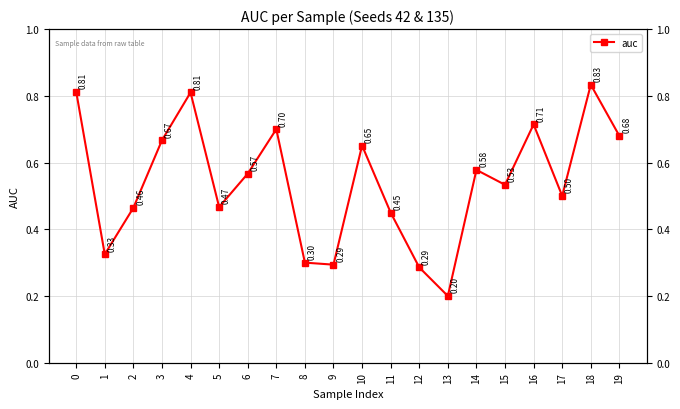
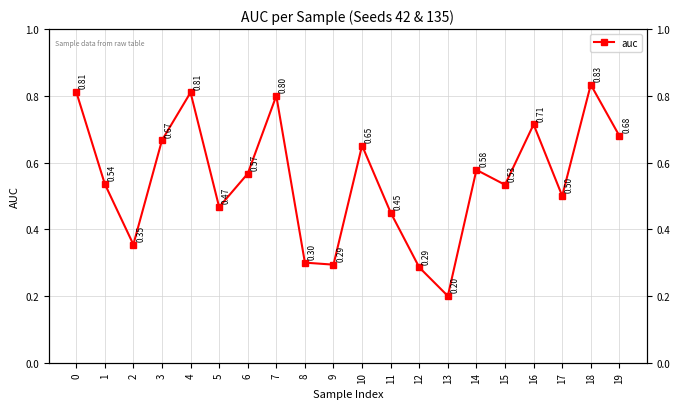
1: 0.33 -> 0.54
2: 0.46 -> 0.35
7: 0.70 -> 0.80
